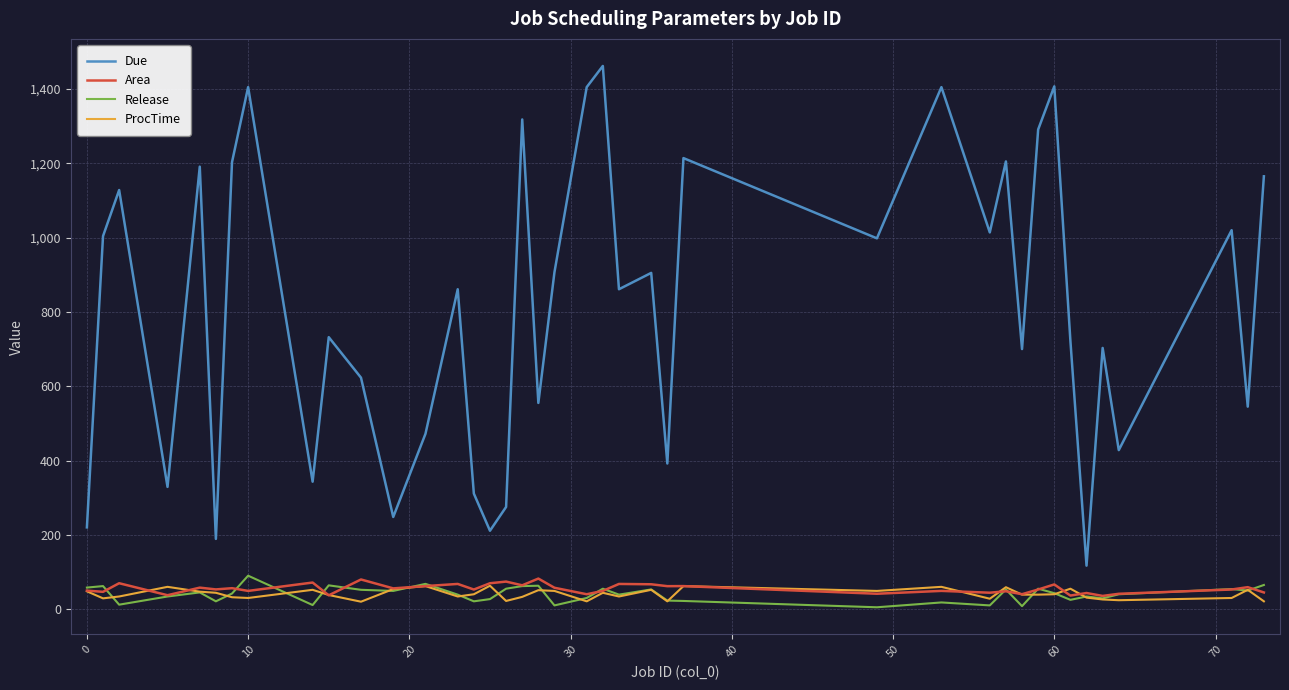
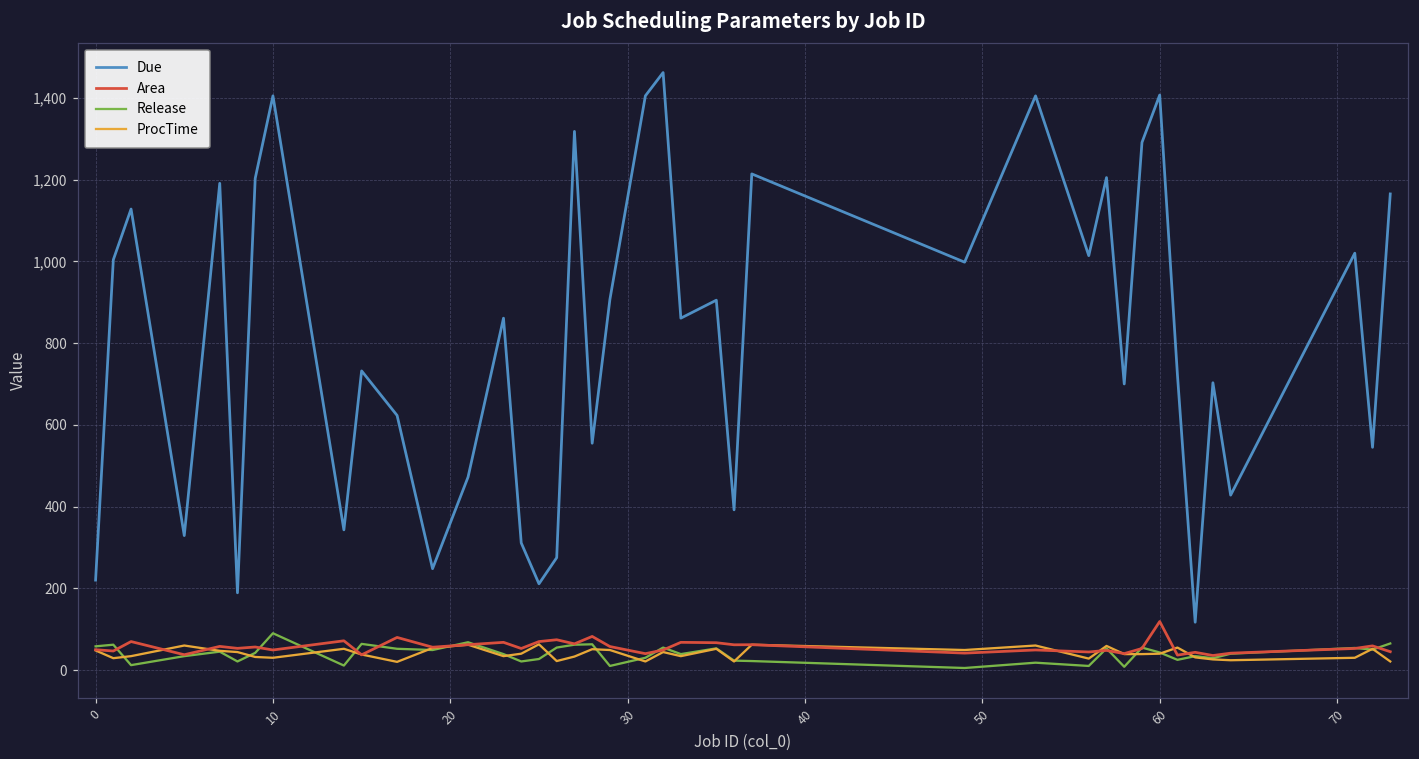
Area, 60: 70 -> 120
